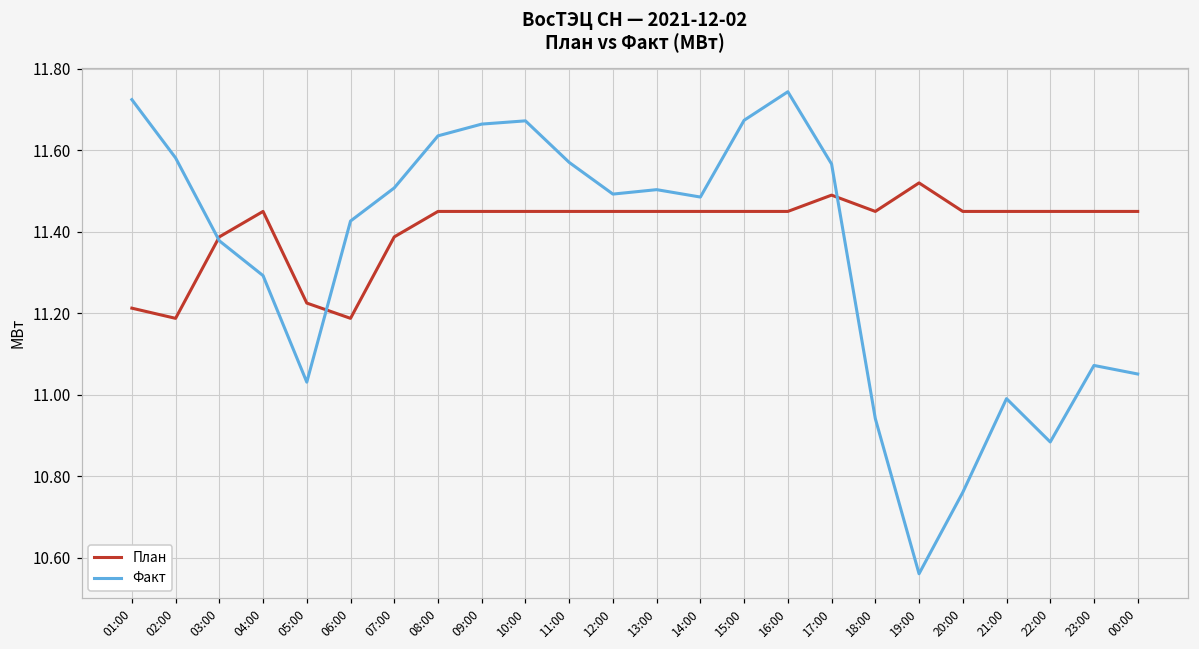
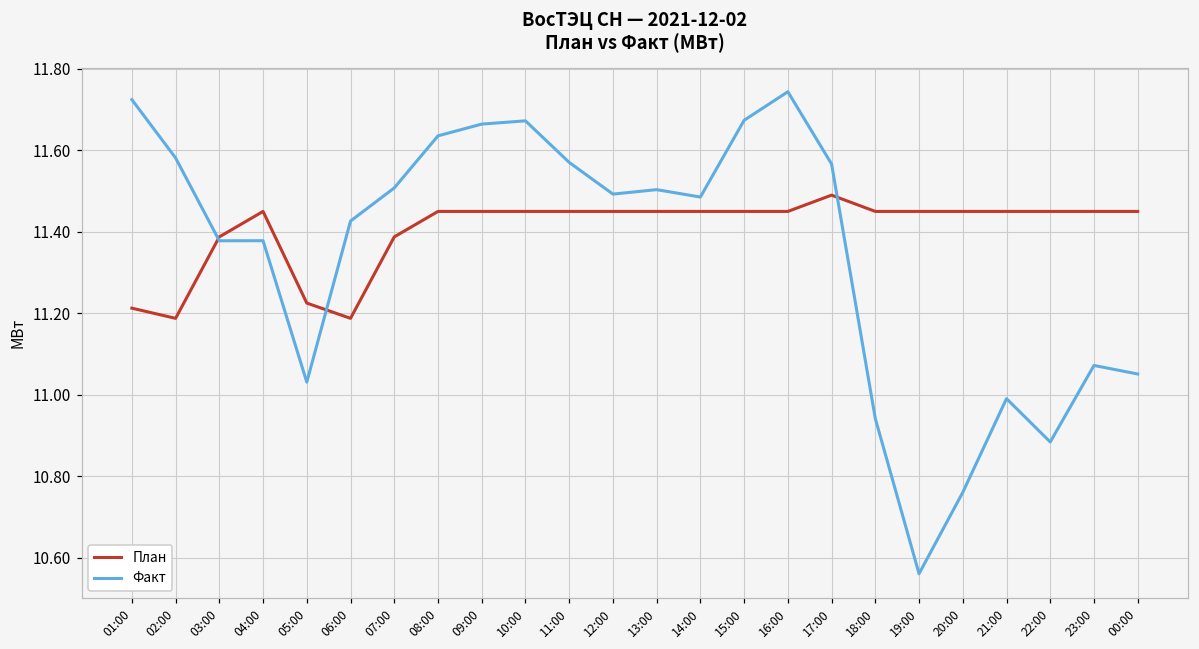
Факт, 04:00: 11.29 -> 11.38
План, 19:00: 11.52 -> 11.45
